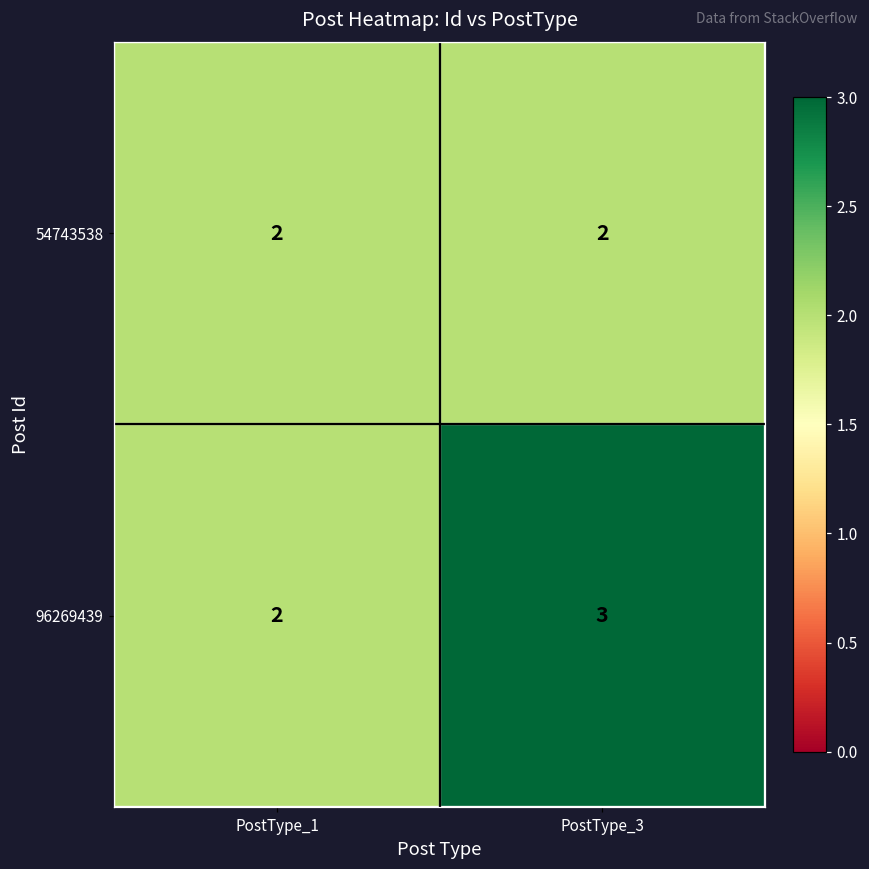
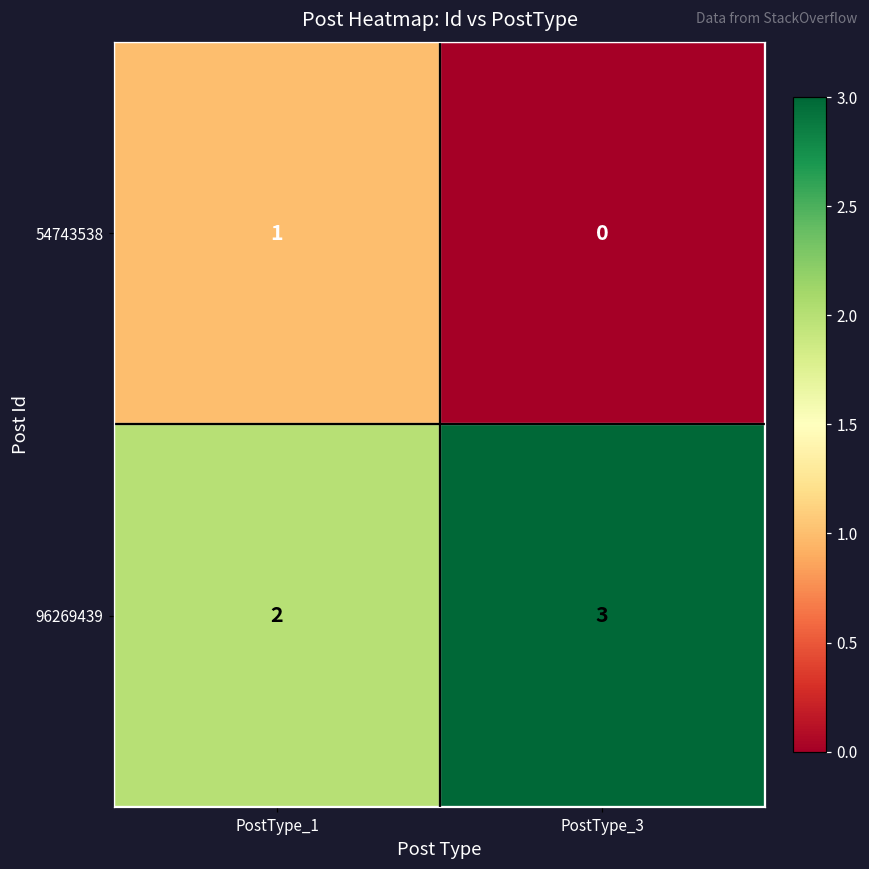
54743538, PostType_1: 2 -> 1
54743538, PostType_3: 2 -> 0
